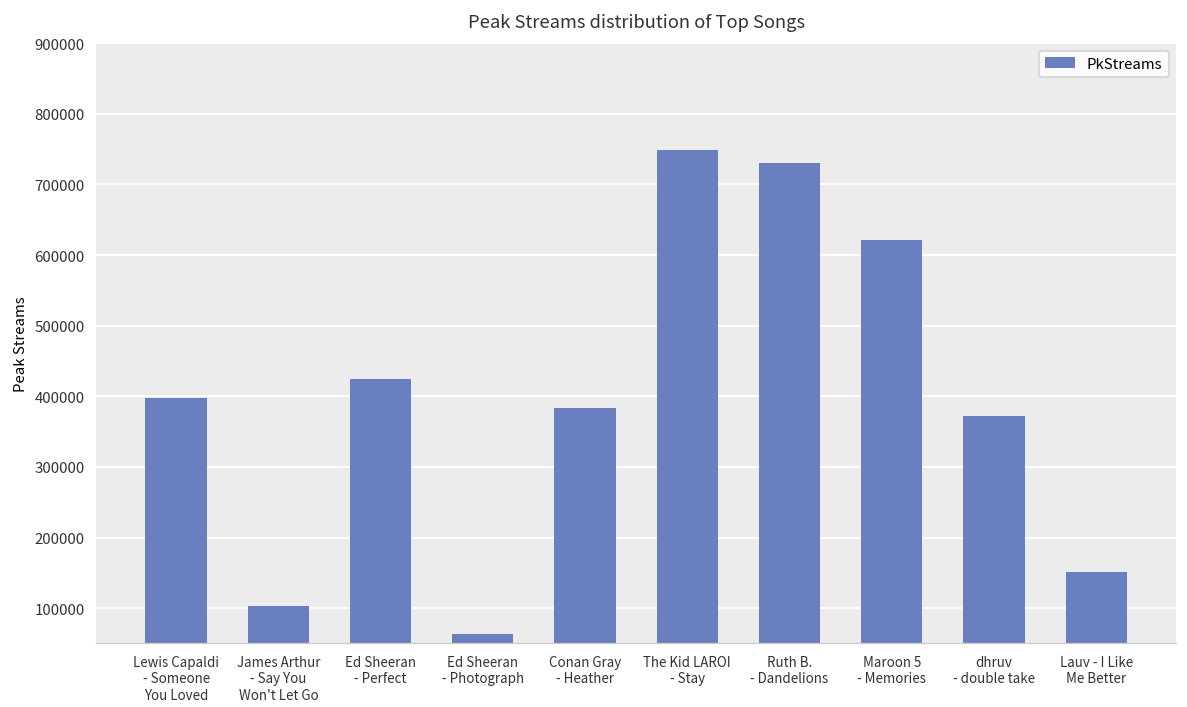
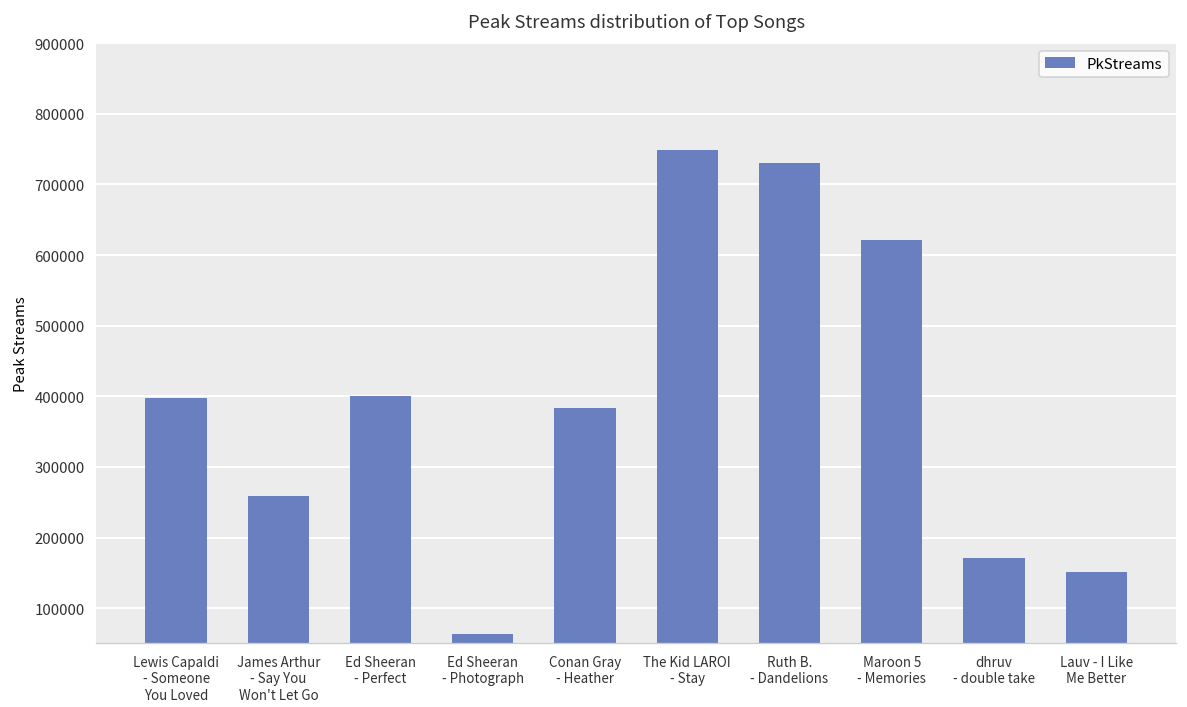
James Arthur - Say You Won't Let Go: 100000 -> 260000
Ed Sheeran - Perfect: 420000 -> 400000
dhruv - double take: 370000 -> 170000
